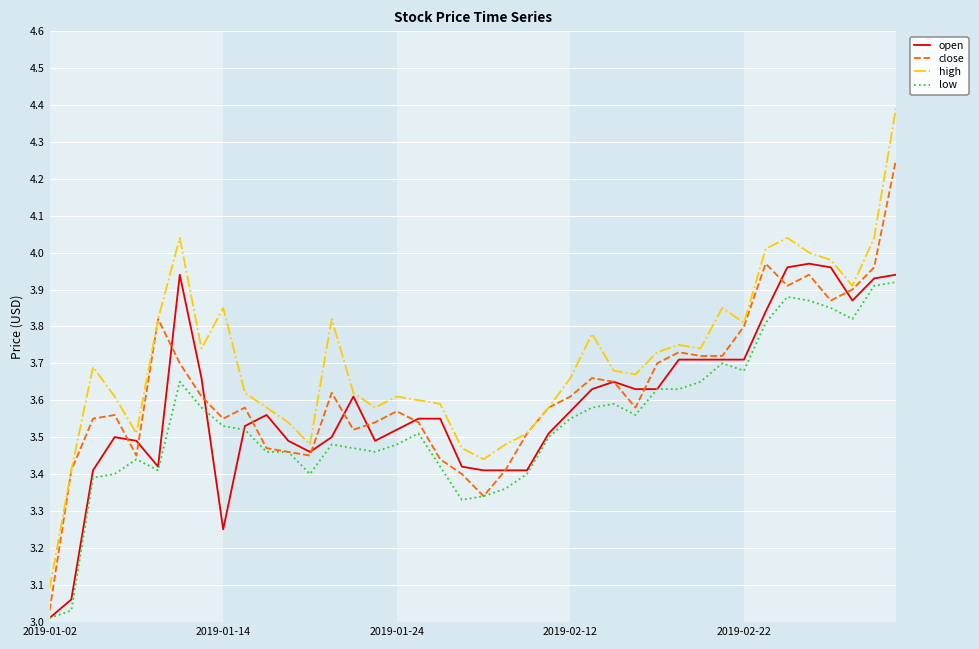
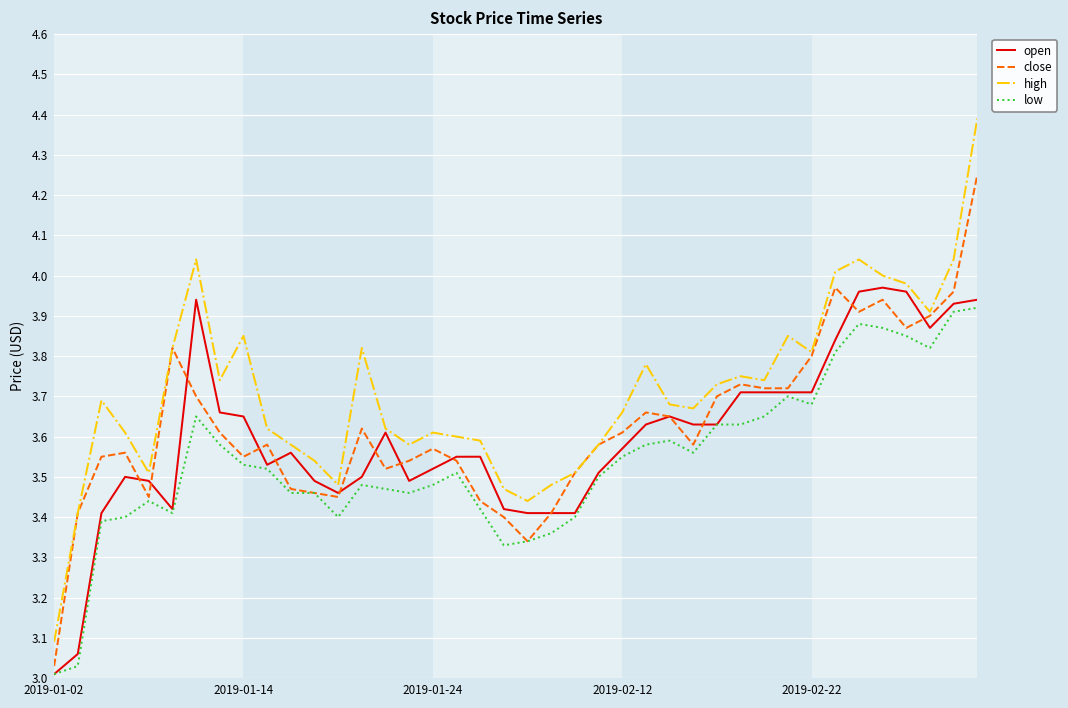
open, 2019-01-14: 3.25 -> 3.65
